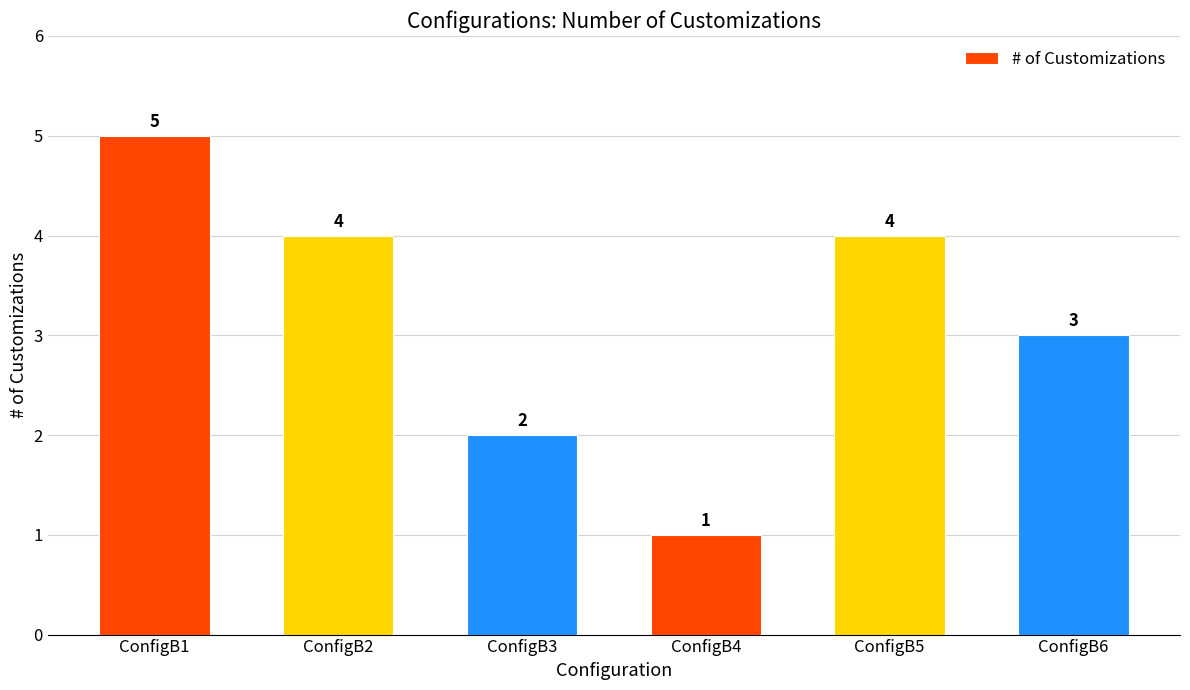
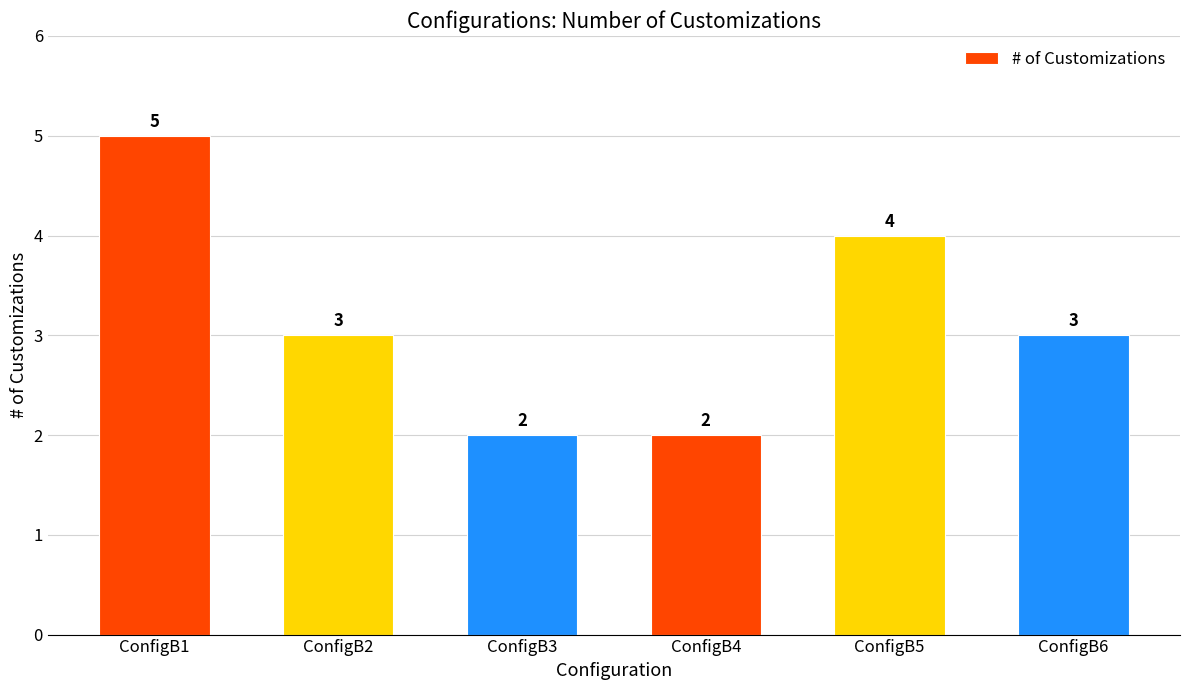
ConfigB2: 4 -> 3
ConfigB4: 1 -> 2
